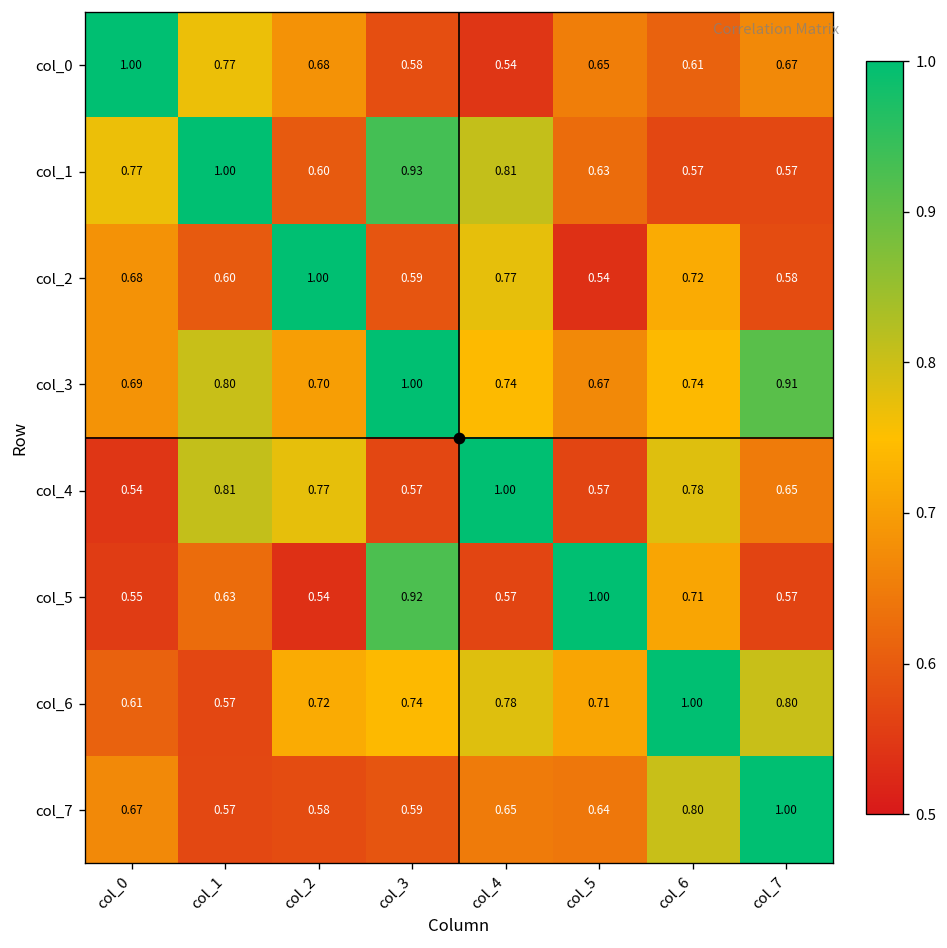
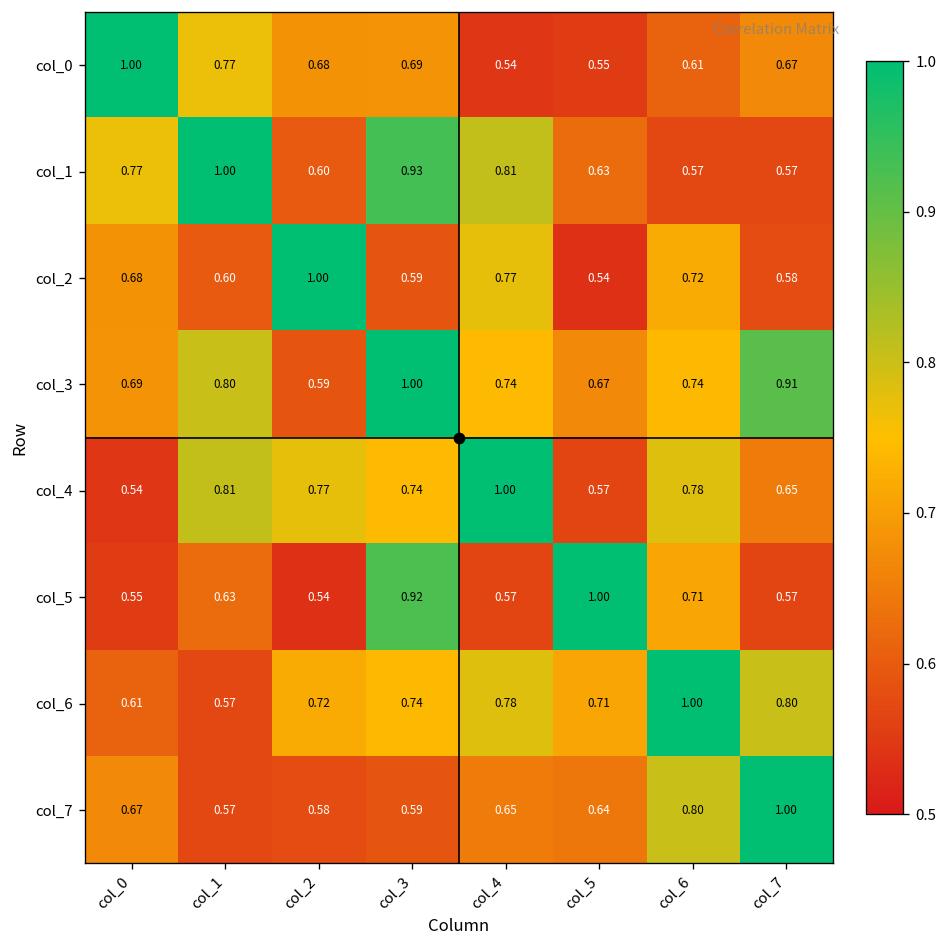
col_0, col_3: 0.58 -> 0.69
col_0, col_5: 0.65 -> 0.55
col_3, col_2: 0.70 -> 0.59
col_4, col_3: 0.57 -> 0.74
